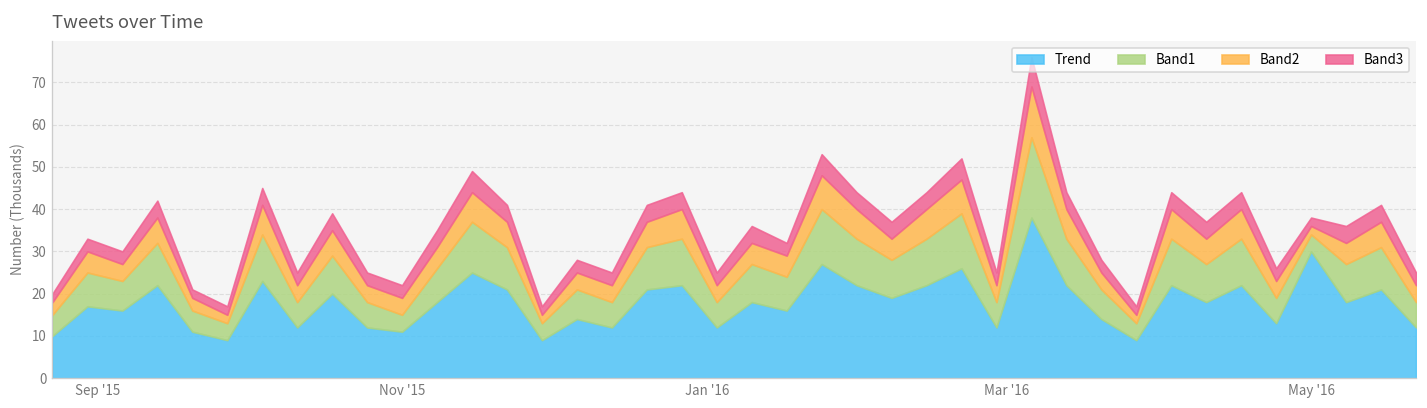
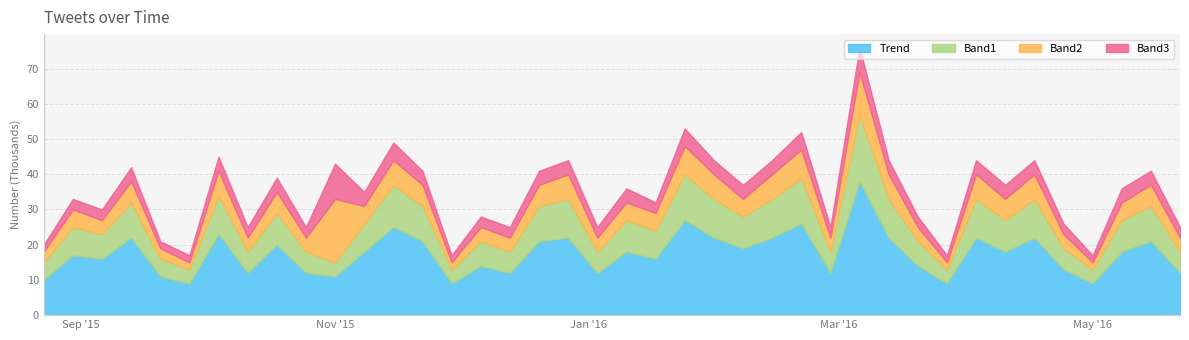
Band2, Nov '15: 4 -> 18
Band3, Nov '15: 3 -> 10
Trend, May '16: 30 -> 9
